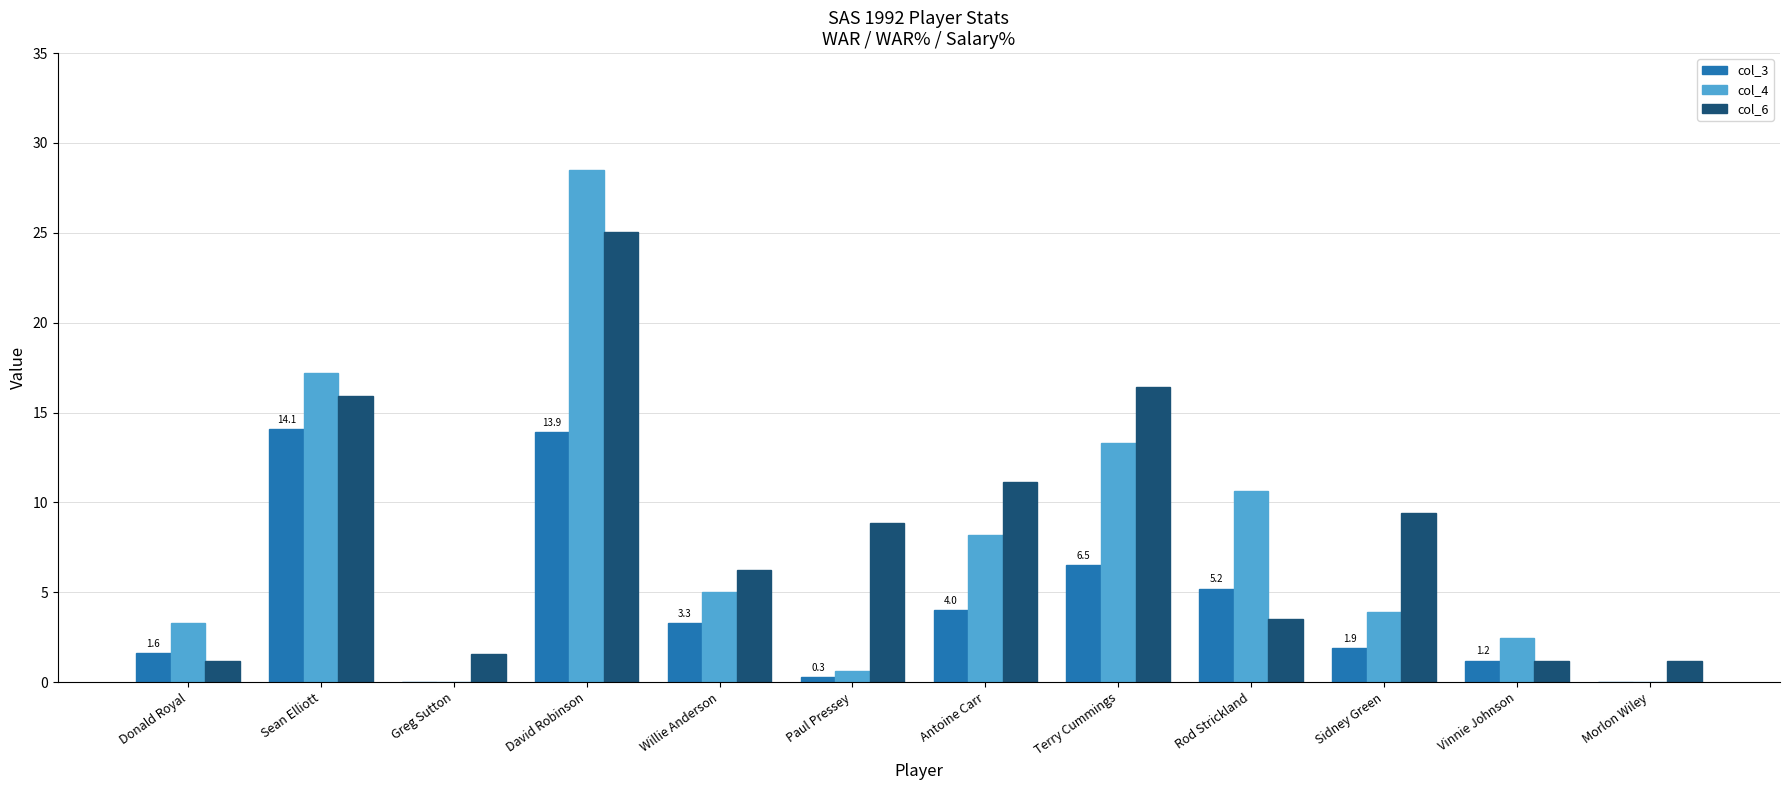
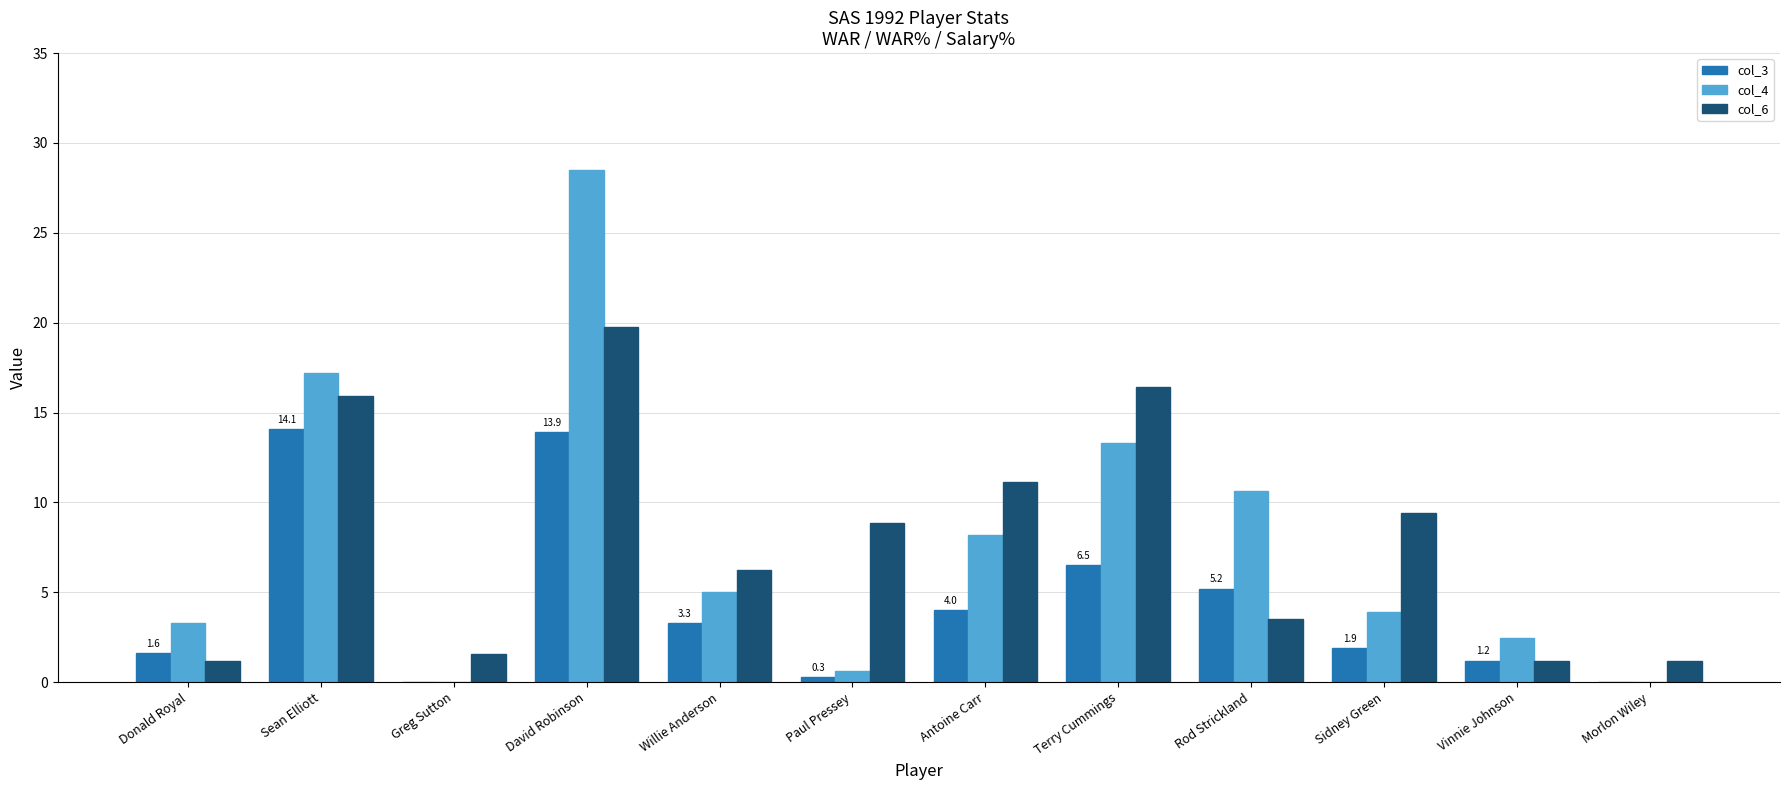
col_6, David Robinson: 25.0 -> 19.8
